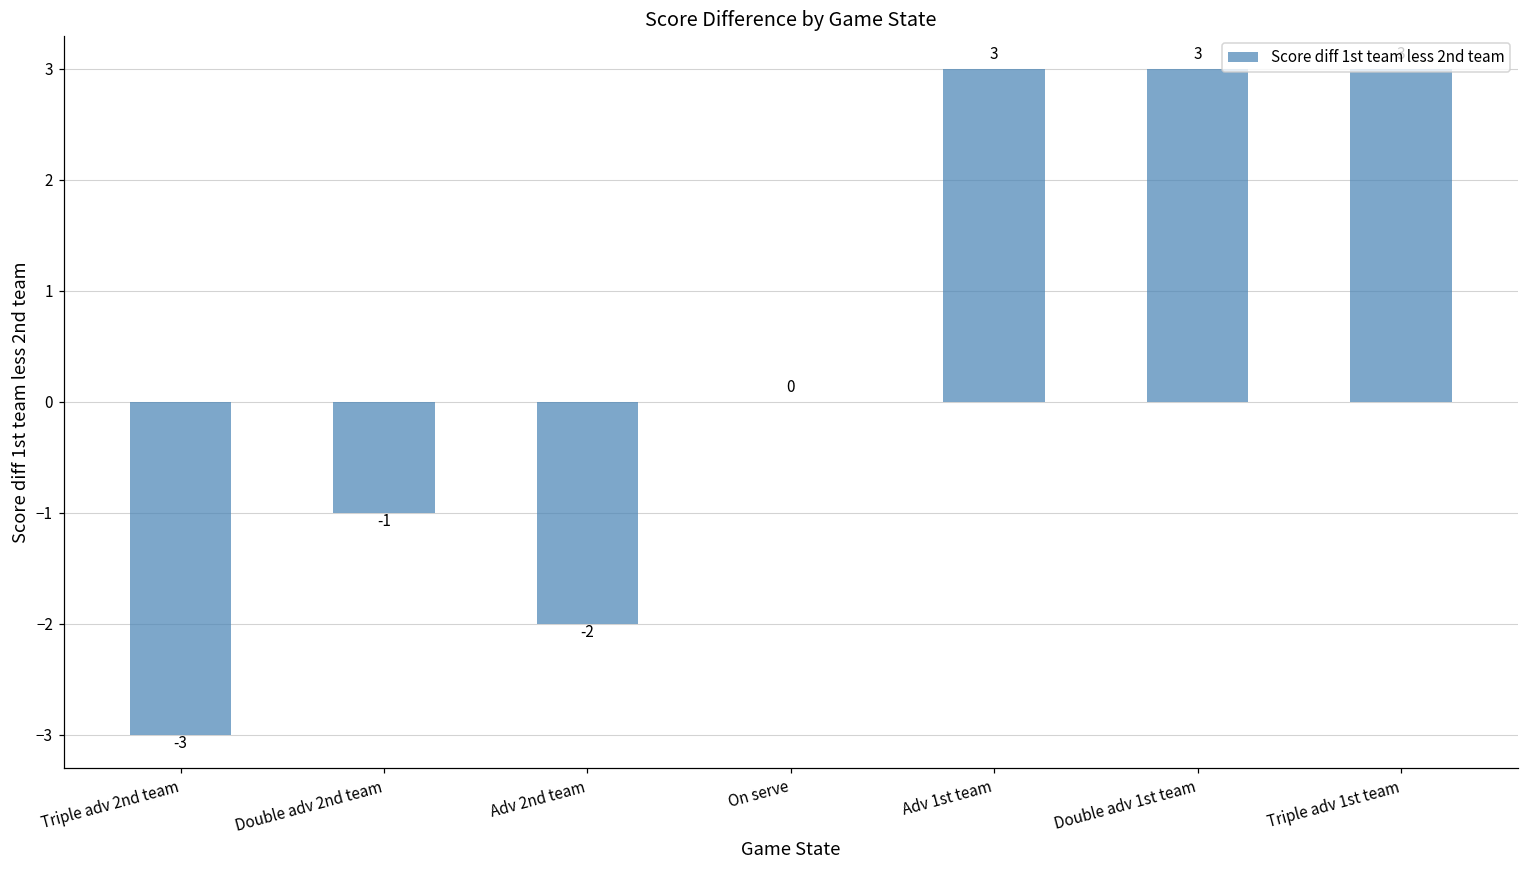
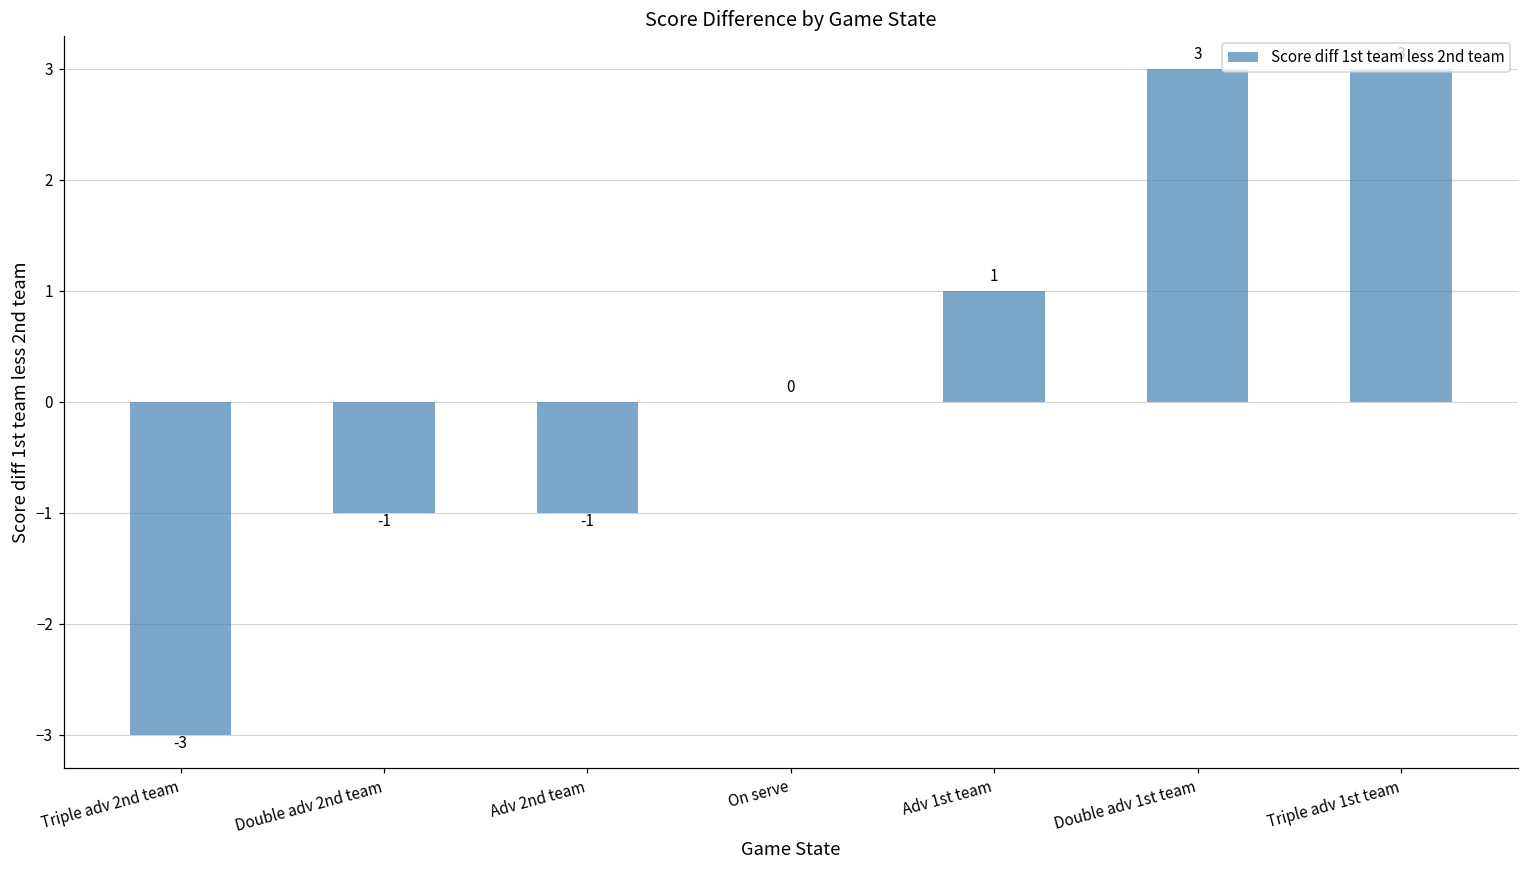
Adv 2nd team: -2 -> -1
Adv 1st team: 3 -> 1
